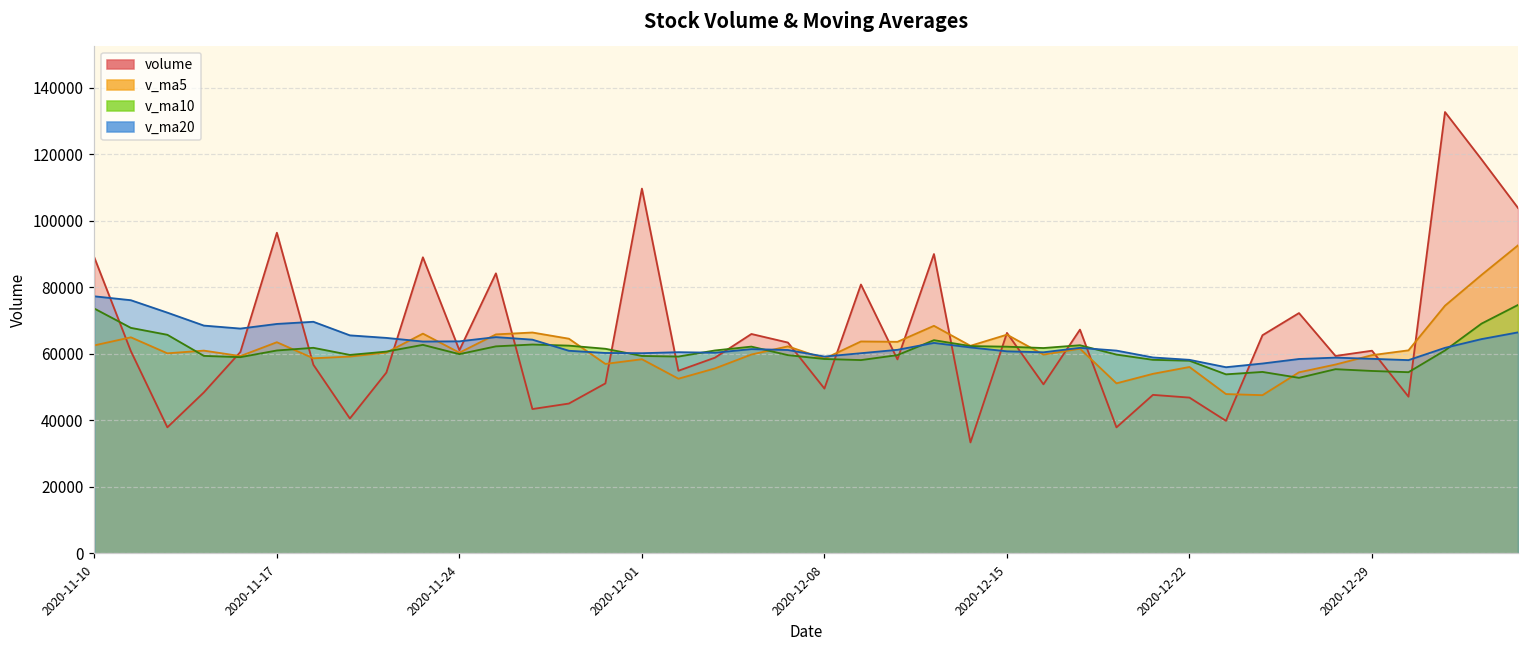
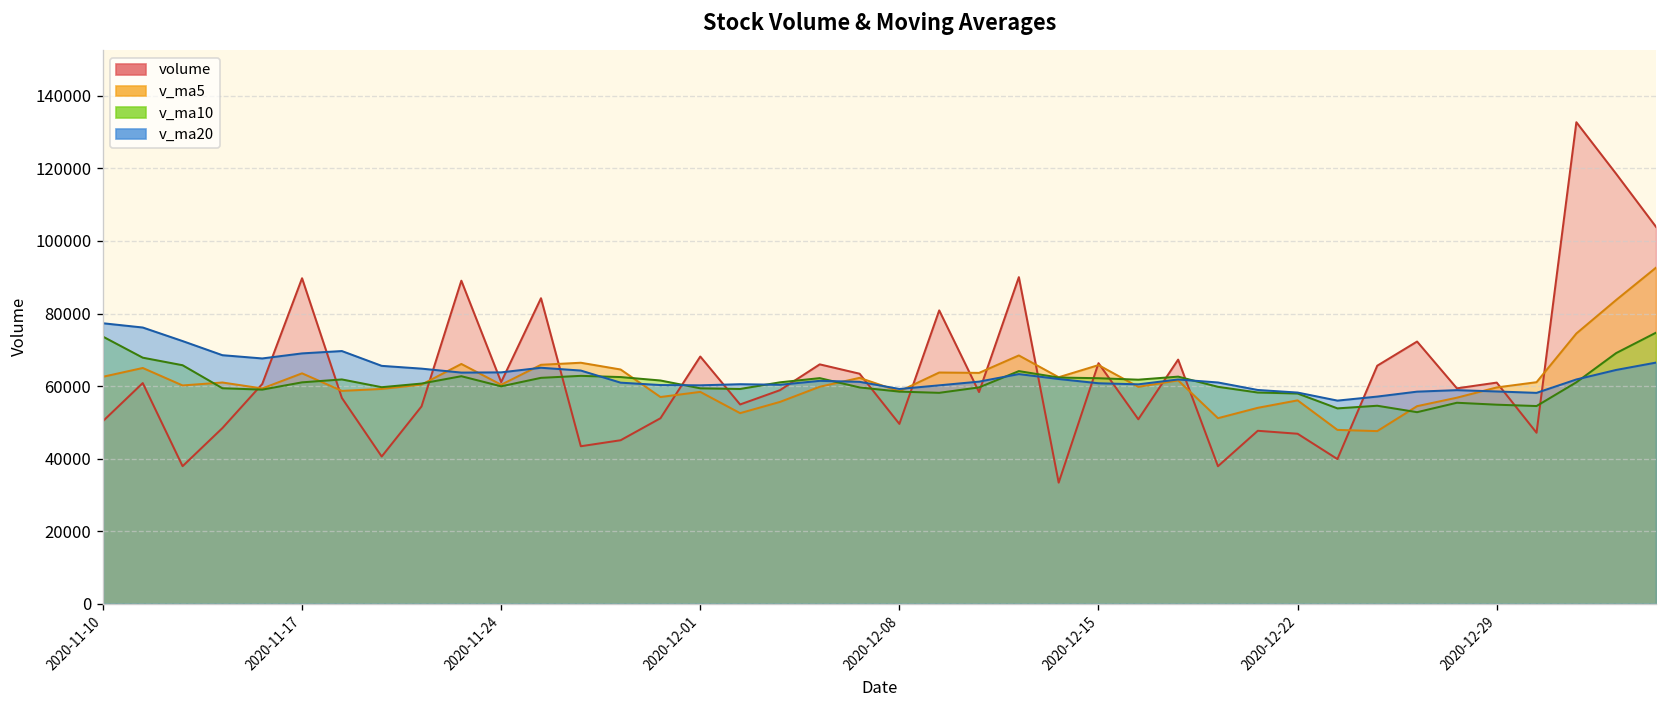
volume, 2020-11-10: 89000 -> 50000
volume, 2020-11-17: 96000 -> 90000
volume, 2020-12-01: 110000 -> 68000
